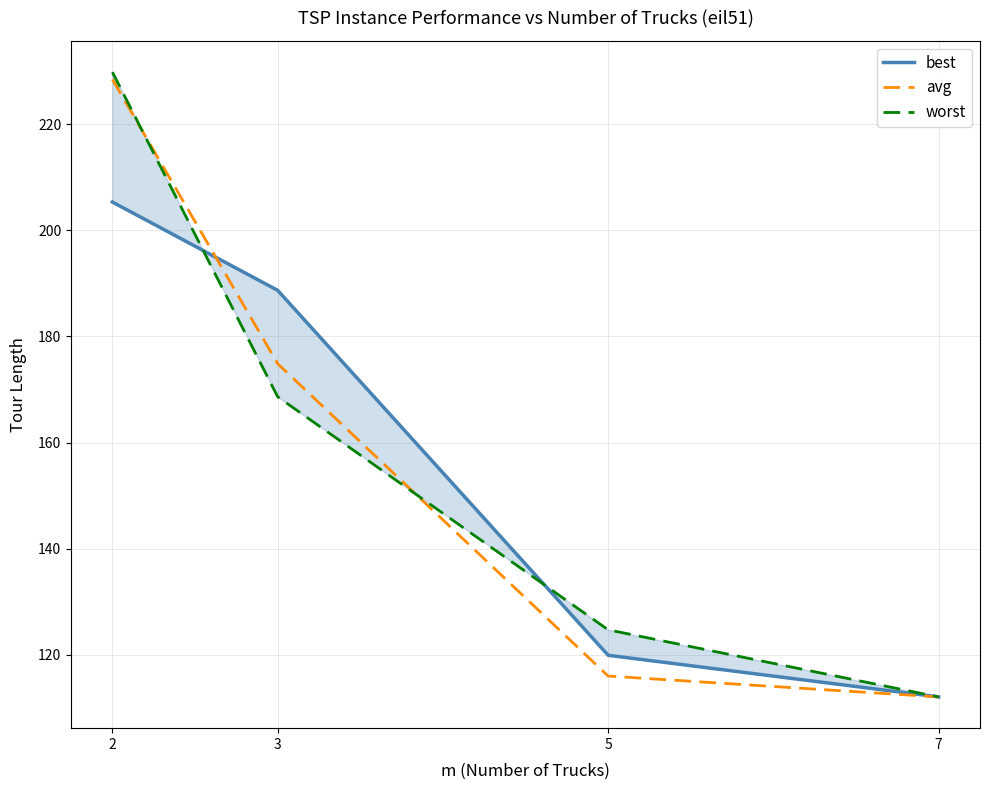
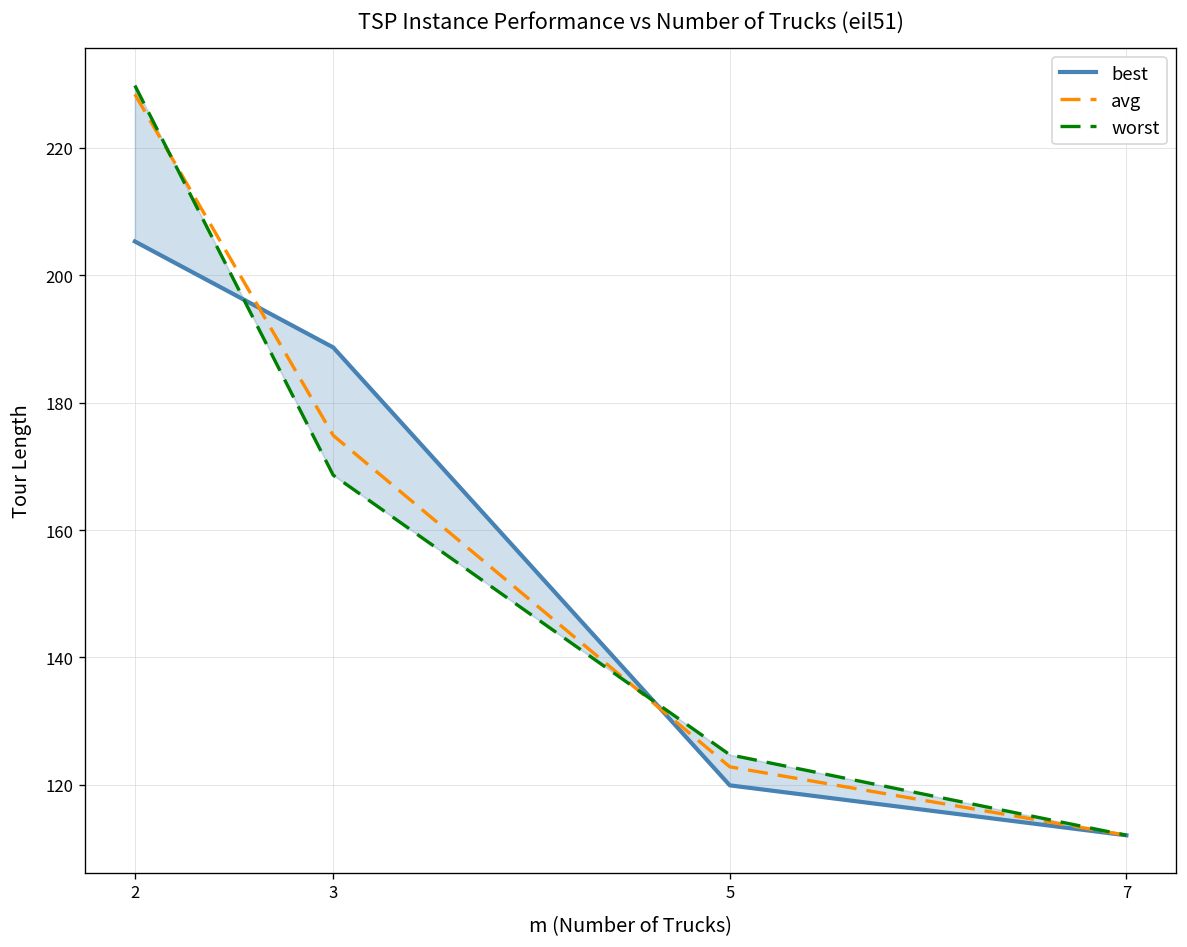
avg, 5: 116 -> 123
